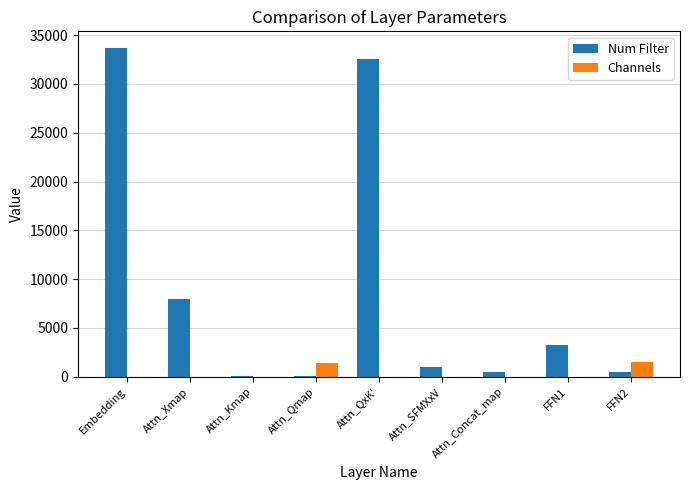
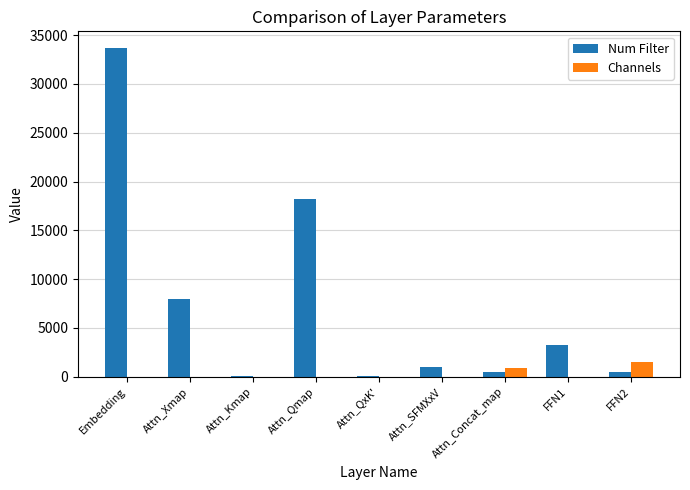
Num Filter, Attn_Qmap: 0 -> 18000
Channels, Attn_Qmap: 1000 -> 0
Num Filter, Attn_QxK': 33000 -> 0
Channels, Attn_Concat_map: 0 -> 1000
